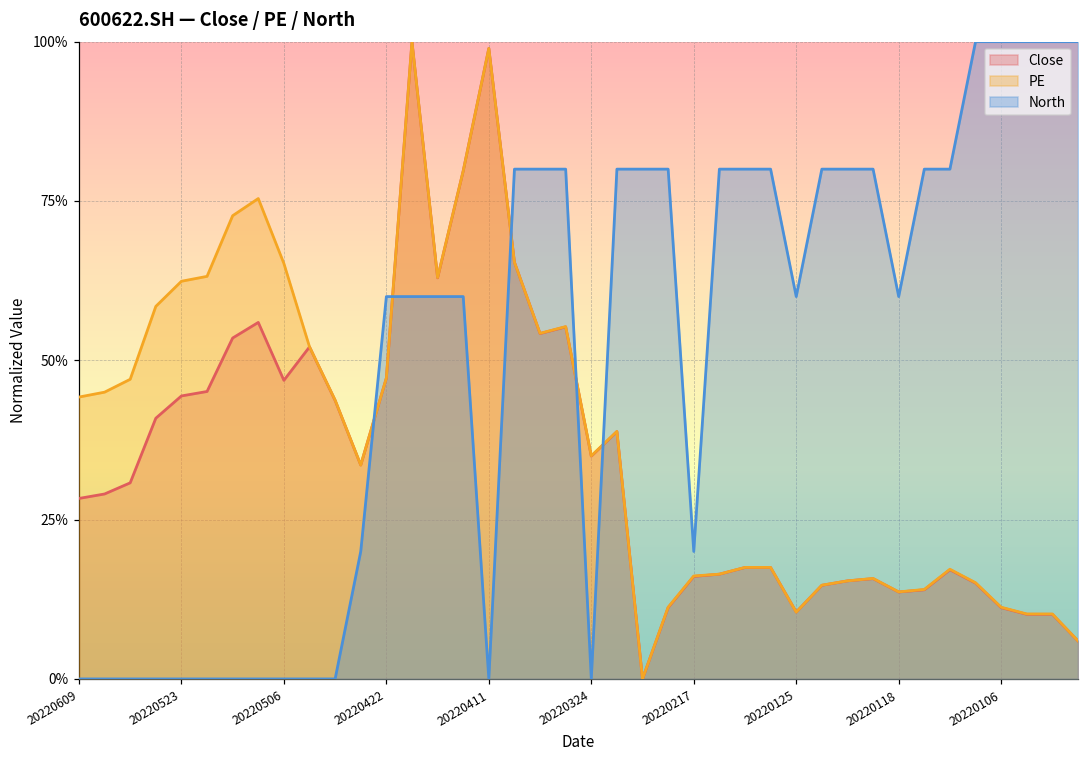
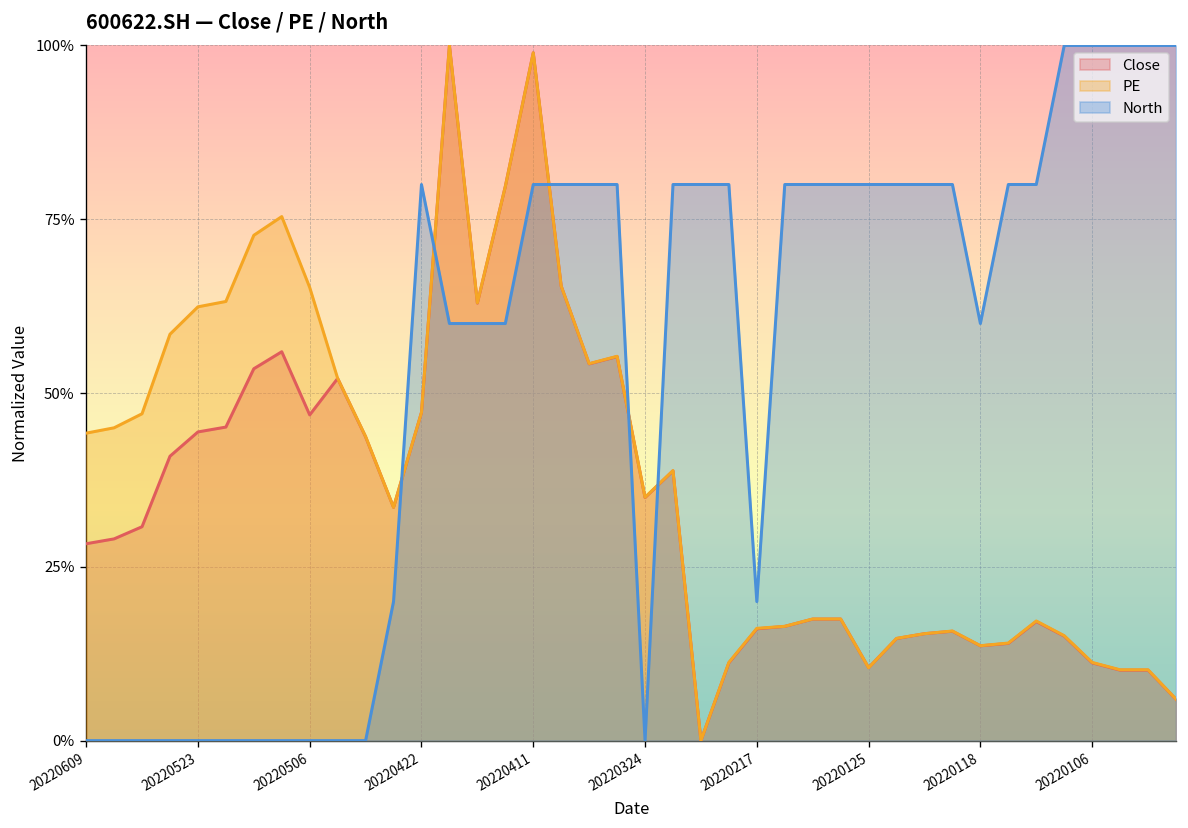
North, 20220422: 60% -> 80%
North, 20220411: 0% -> 80%
North, 20220125: 60% -> 80%
